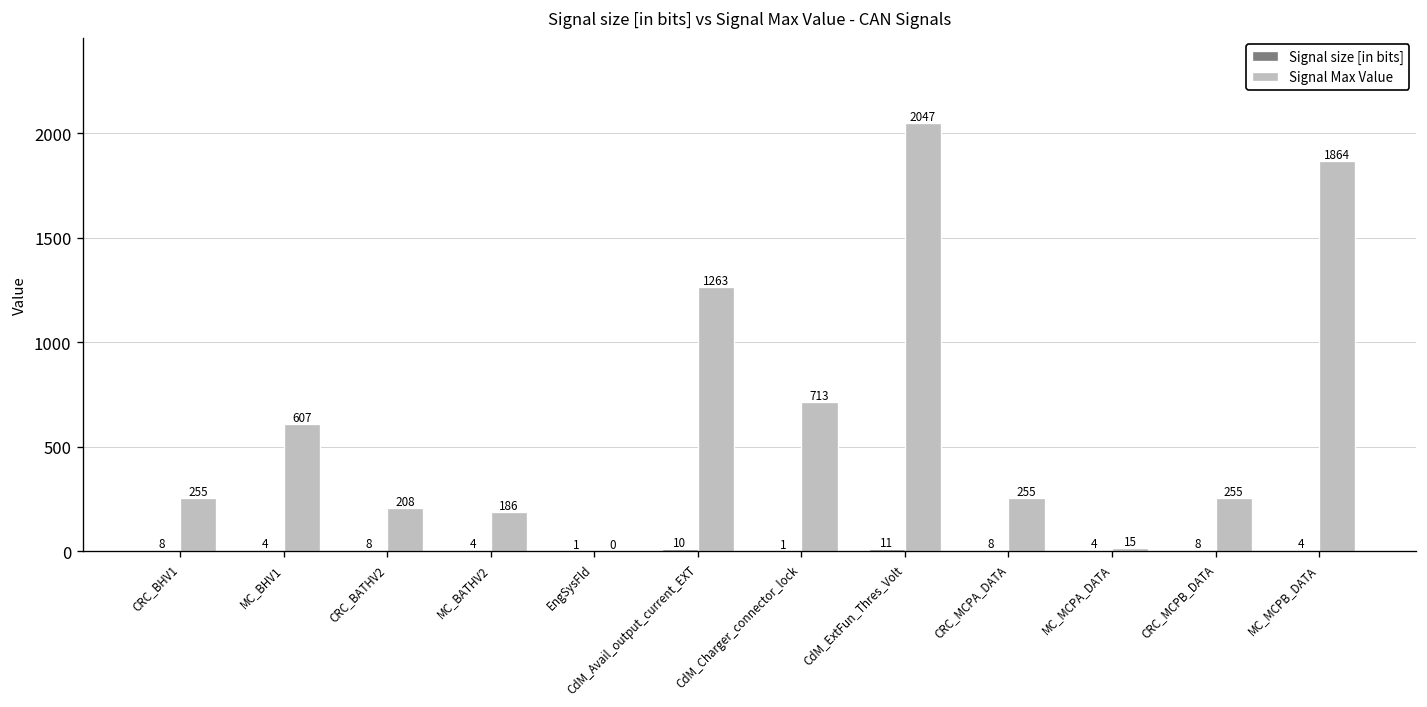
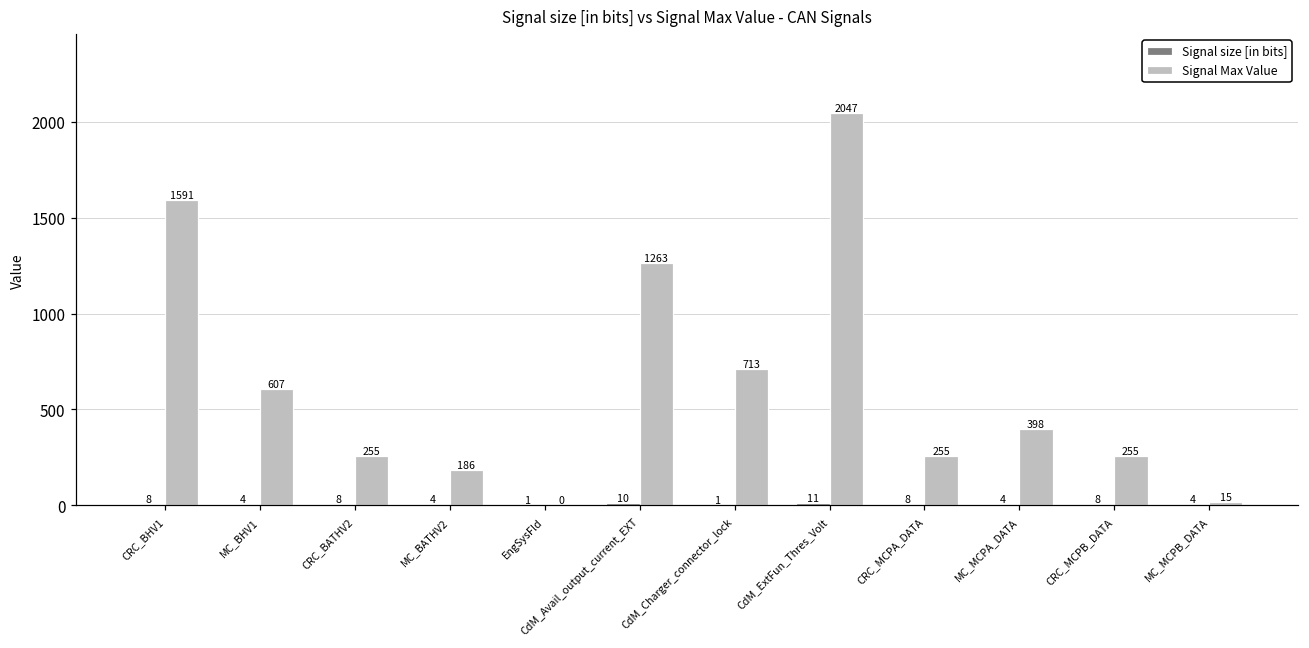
Signal Max Value, CRC_BHV1: 255 -> 1591
Signal Max Value, CRC_BATHV2: 208 -> 255
Signal Max Value, MC_MCPA_DATA: 15 -> 398
Signal Max Value, MC_MCPB_DATA: 1864 -> 15
